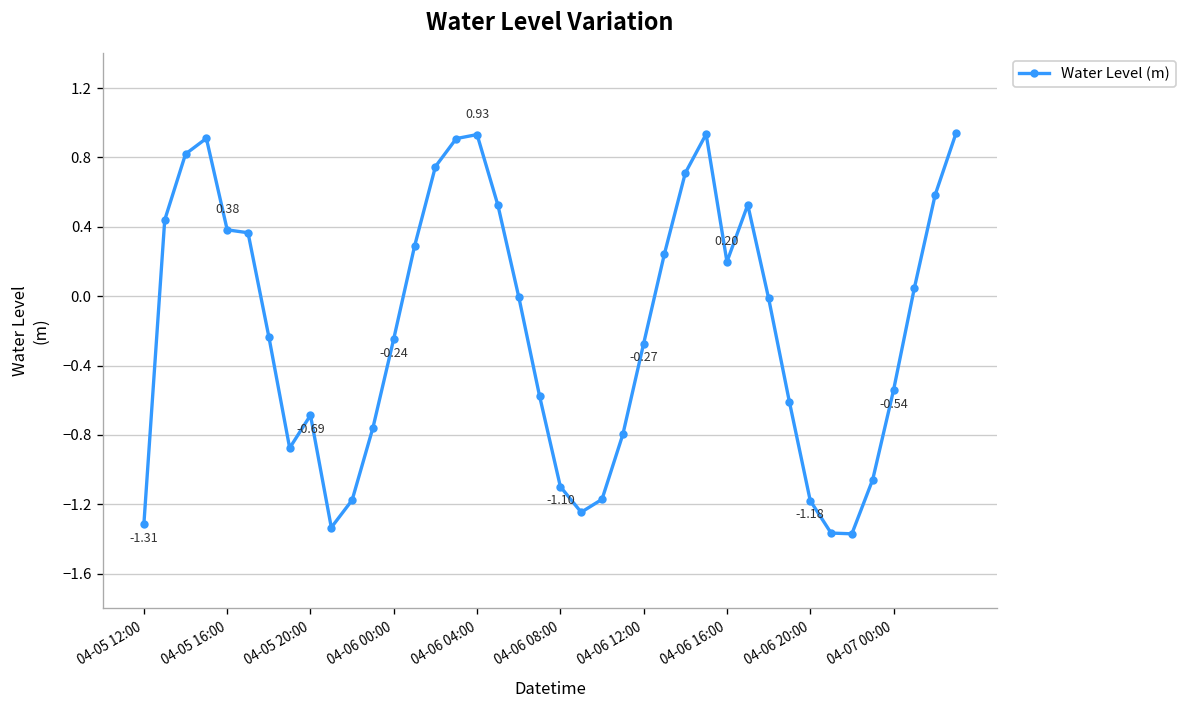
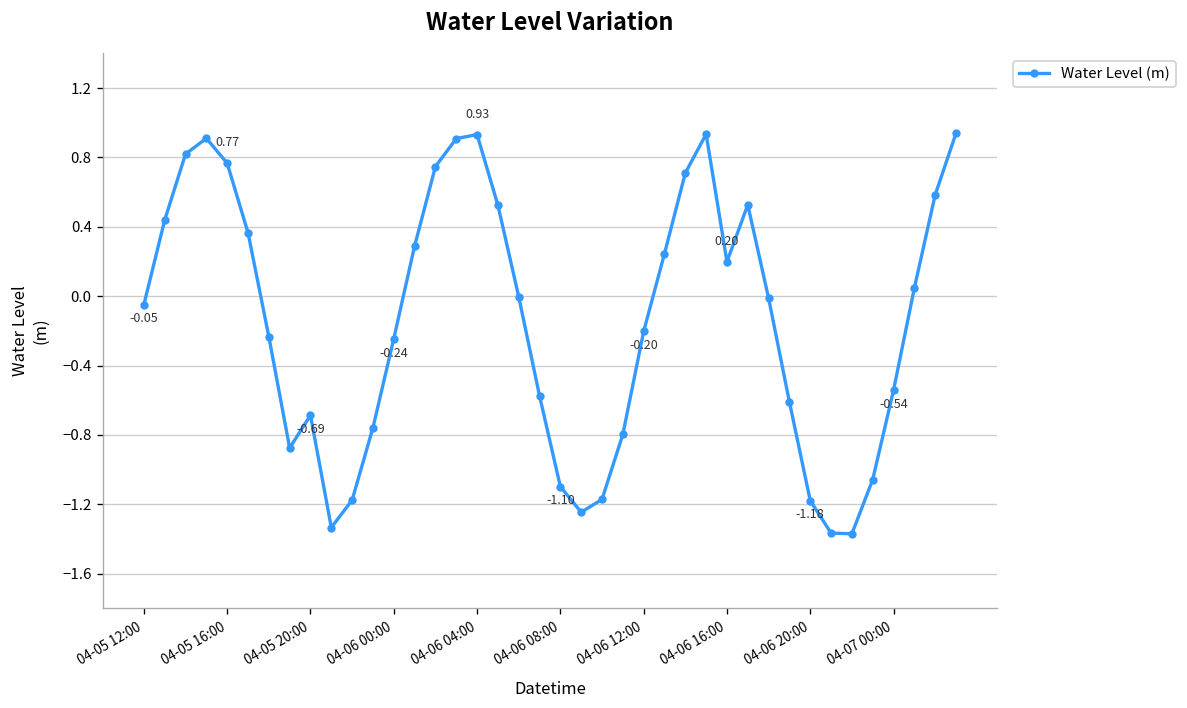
04-05 12:00: -1.31 -> -0.05
04-05 16:00: 0.38 -> 0.77
04-06 12:00: -0.27 -> -0.20
